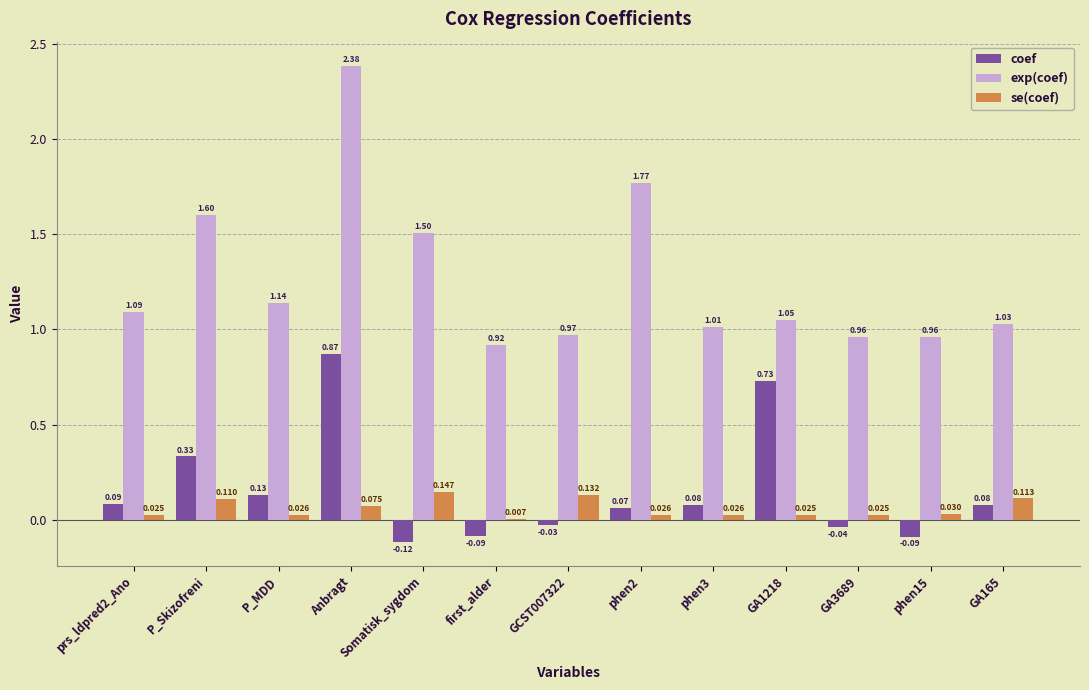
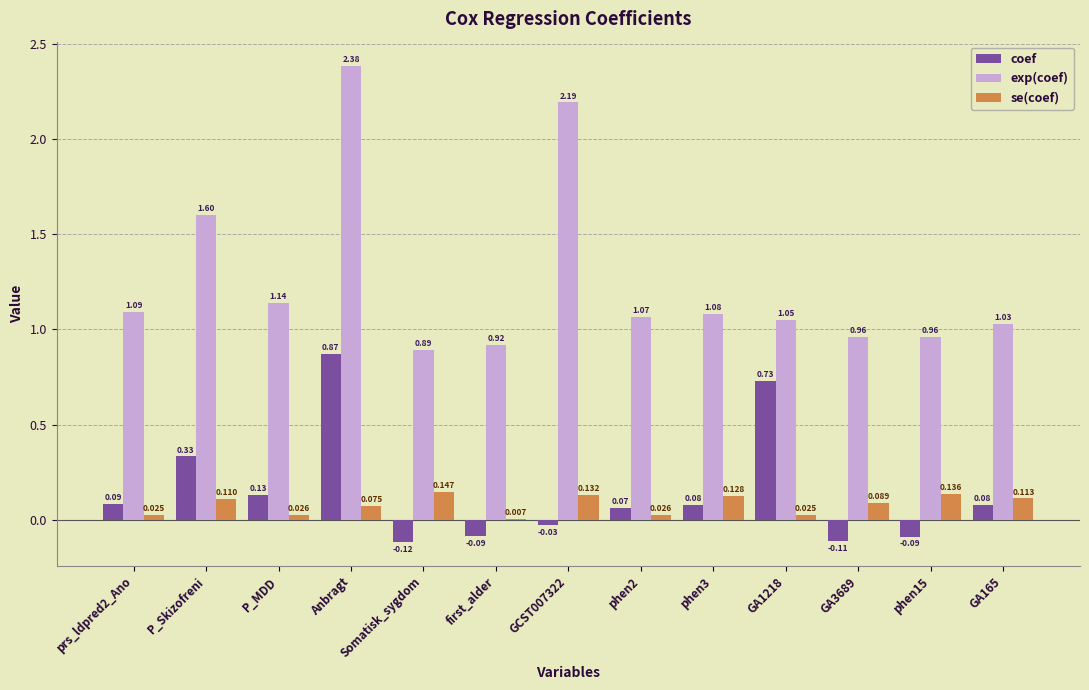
exp(coef), Somatisk_sygdom: 1.50 -> 0.89
exp(coef), GCST007322: 0.97 -> 2.19
exp(coef), phen2: 1.77 -> 1.07
exp(coef), phen3: 1.01 -> 1.08
se(coef), phen3: 0.026 -> 0.128
coef, GA3689: -0.04 -> -0.11
se(coef), GA3689: 0.025 -> 0.089
se(coef), phen15: 0.030 -> 0.136
